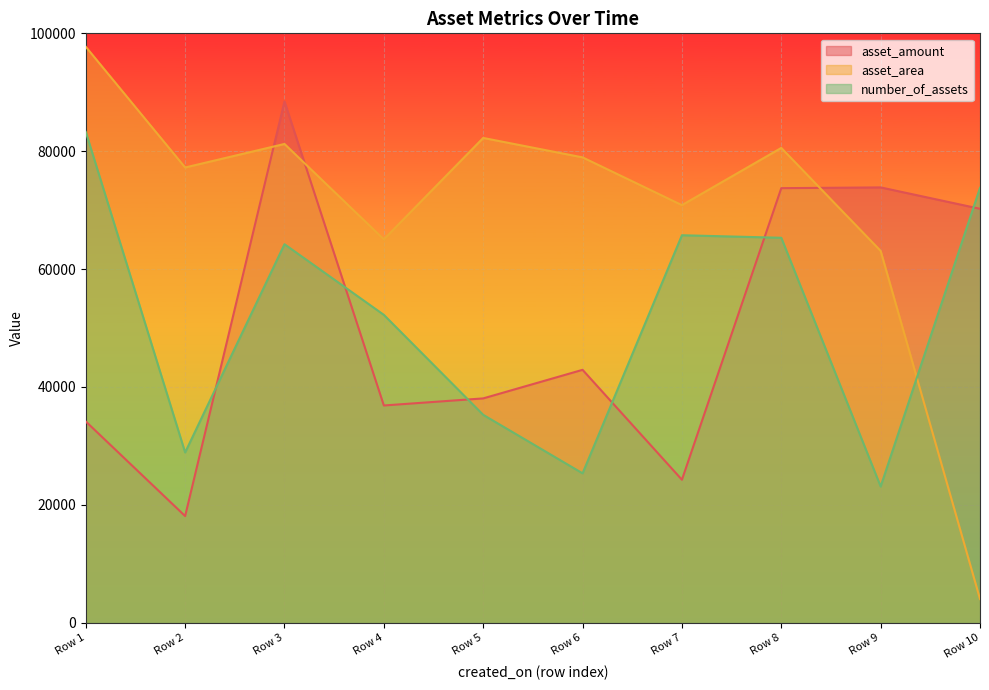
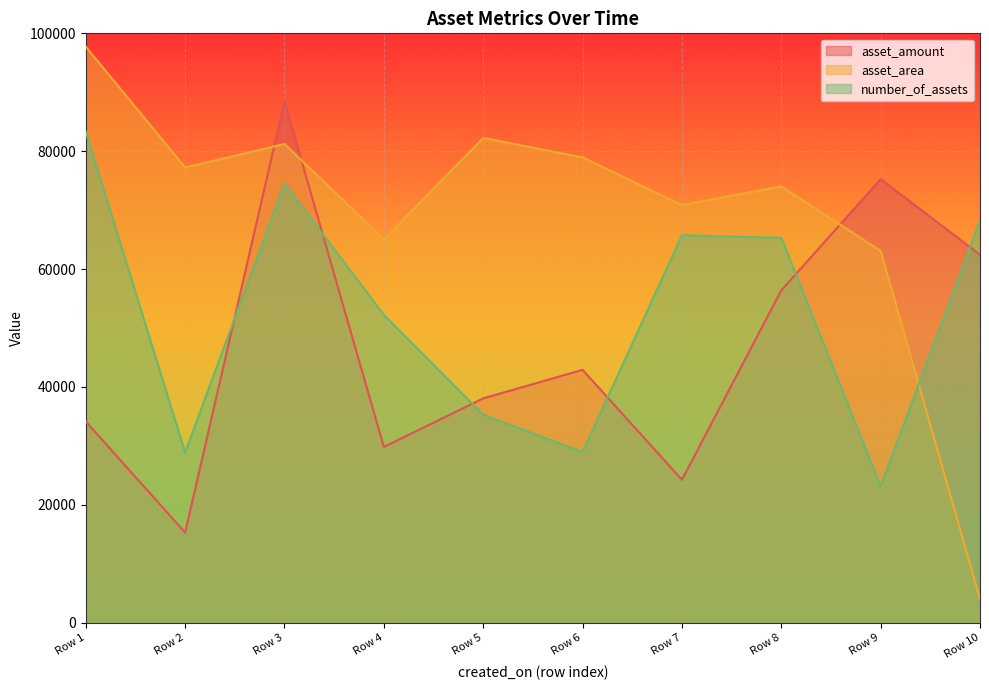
asset_amount, Row 2: 18000 -> 15000
number_of_assets, Row 3: 64000 -> 75000
asset_amount, Row 4: 37000 -> 30000
number_of_assets, Row 6: 25000 -> 29000
asset_amount, Row 8: 74000 -> 56000
asset_area, Row 8: 81000 -> 74000
asset_amount, Row 9: 74000 -> 75000
asset_amount, Row 10: 70000 -> 62000
number_of_assets, Row 10: 74000 -> 68000
